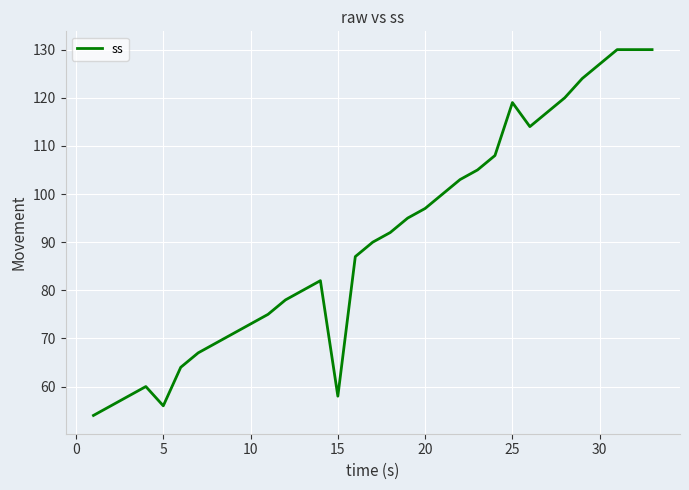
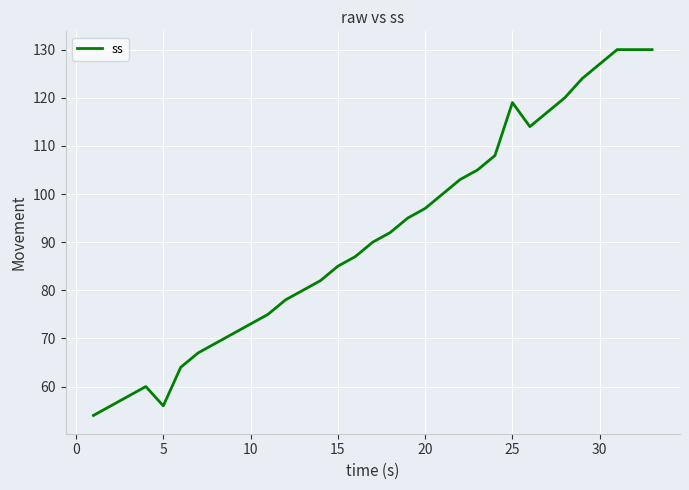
15: 58 -> 85
